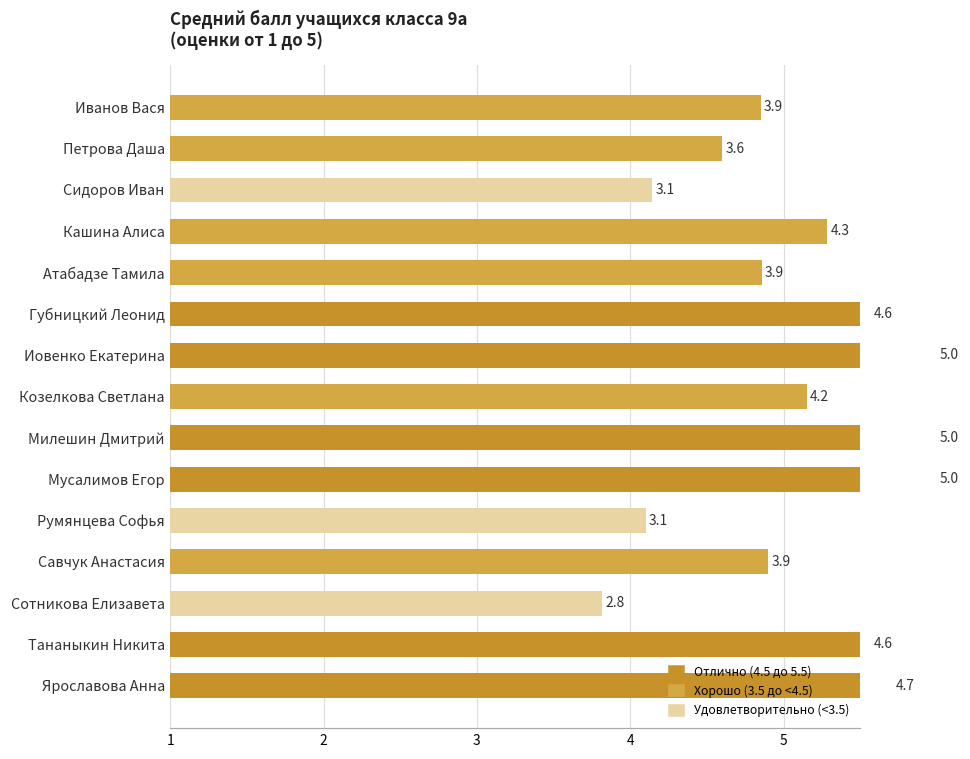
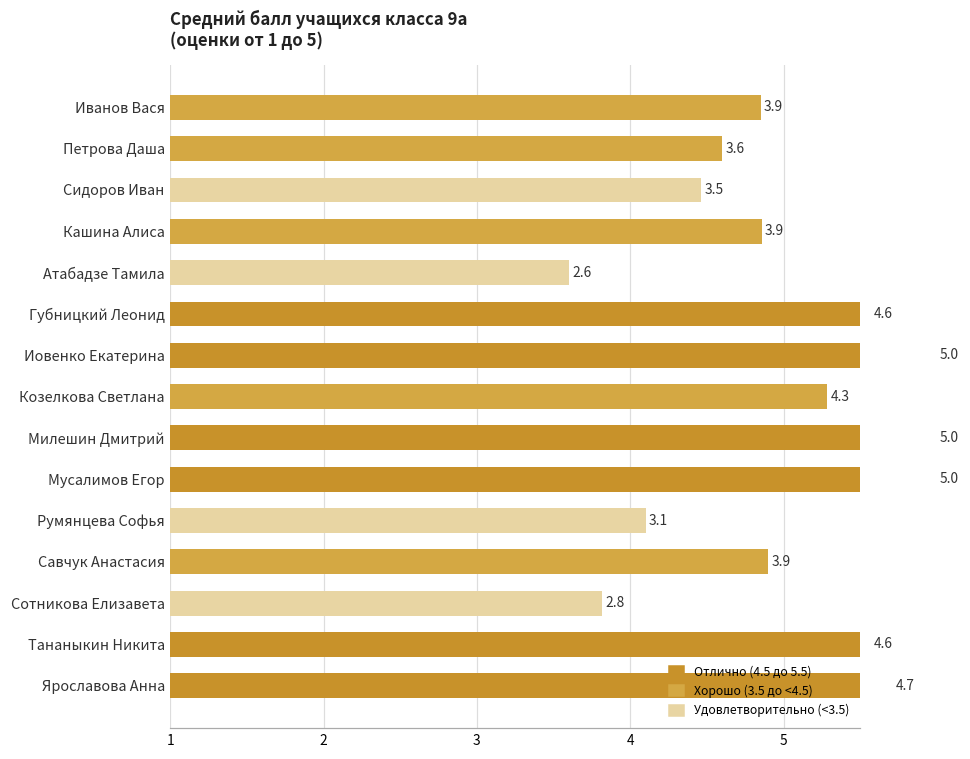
Сидоров Иван: 3.1 -> 3.5
Кашина Алиса: 4.3 -> 3.9
Атабадзе Тамила: 3.9 -> 2.6
Козелкова Светлана: 4.2 -> 4.3
